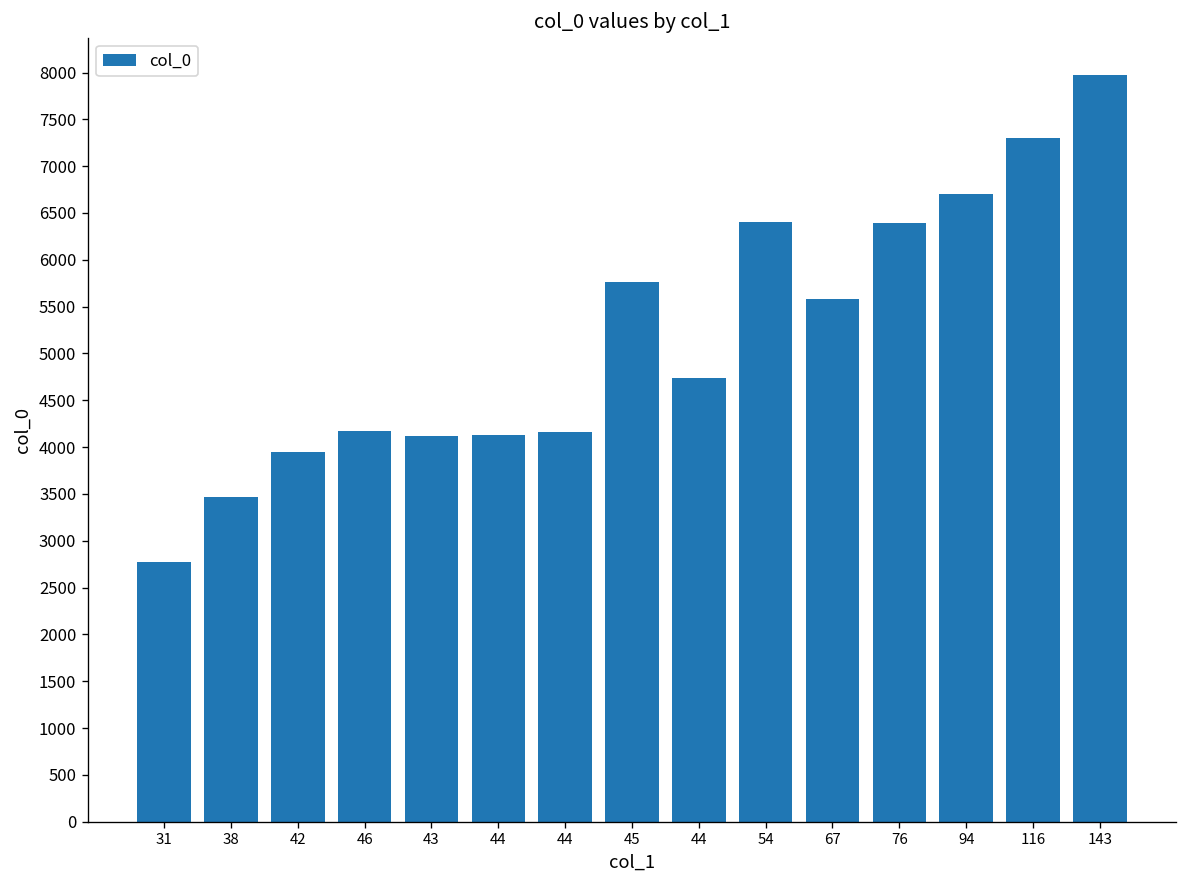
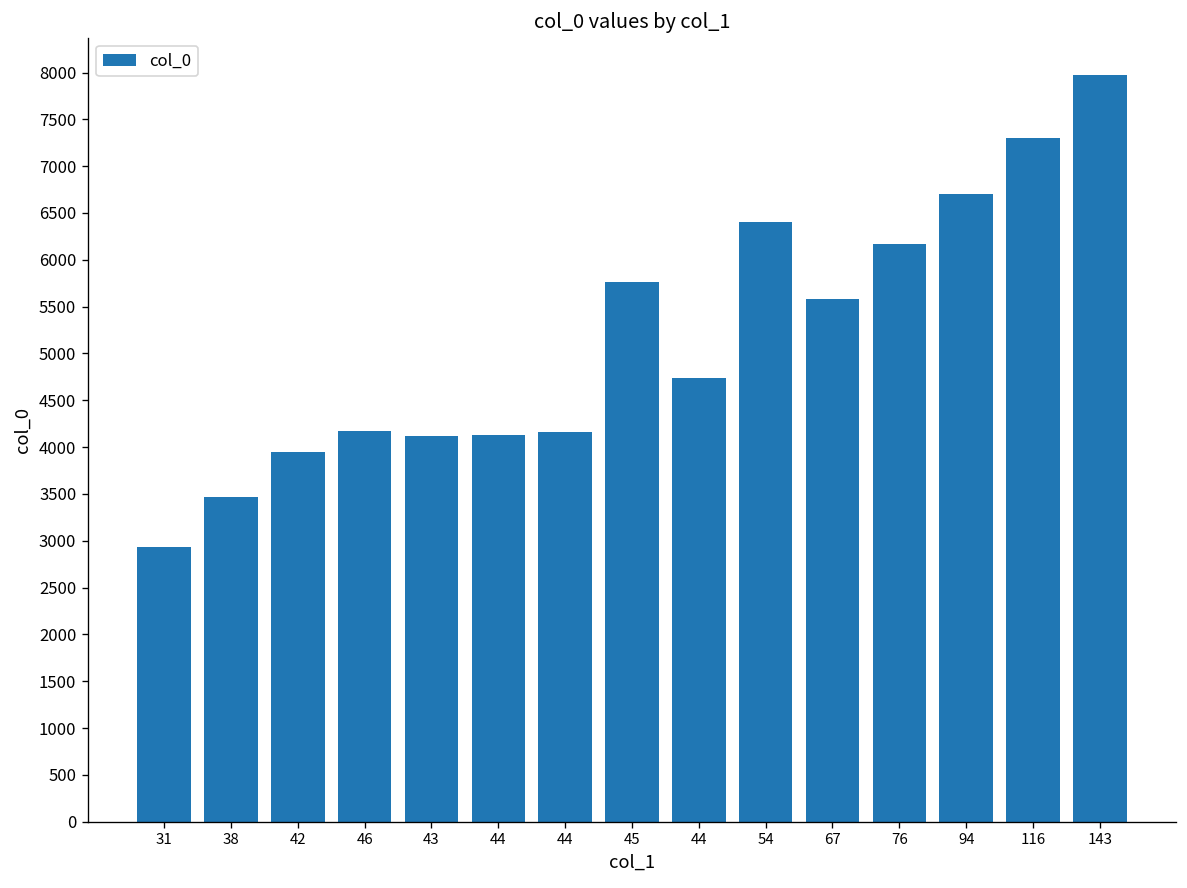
31: 2800 -> 2900
76: 6400 -> 6200
